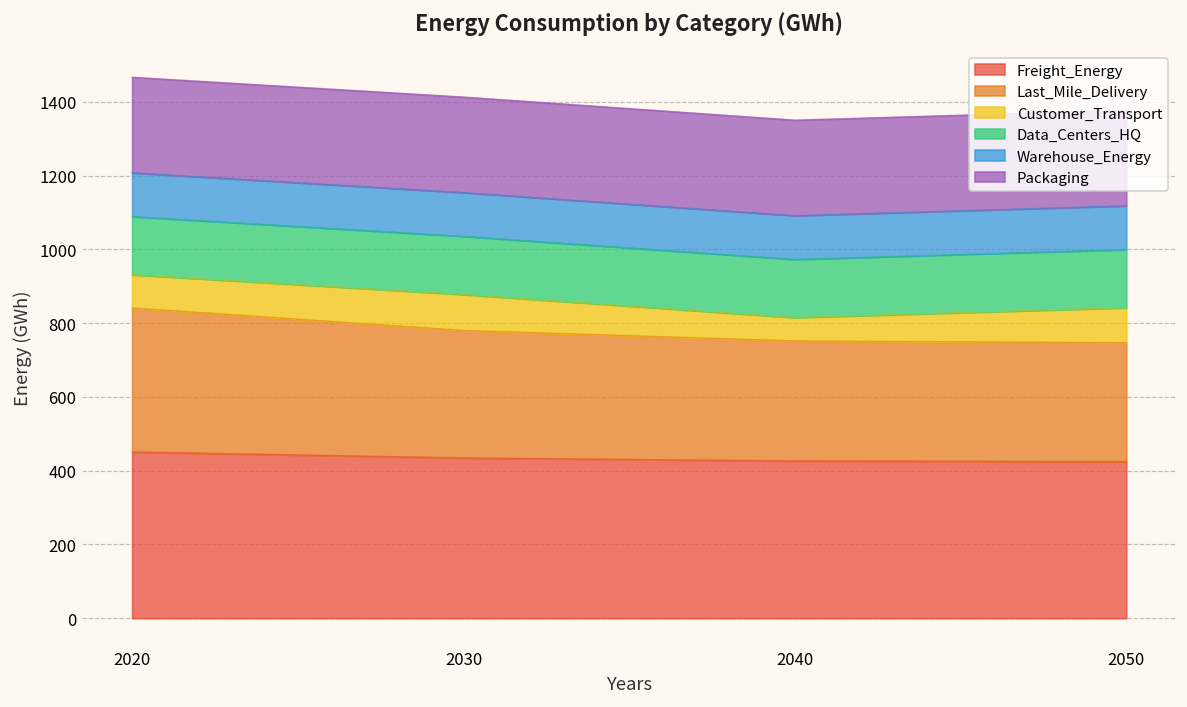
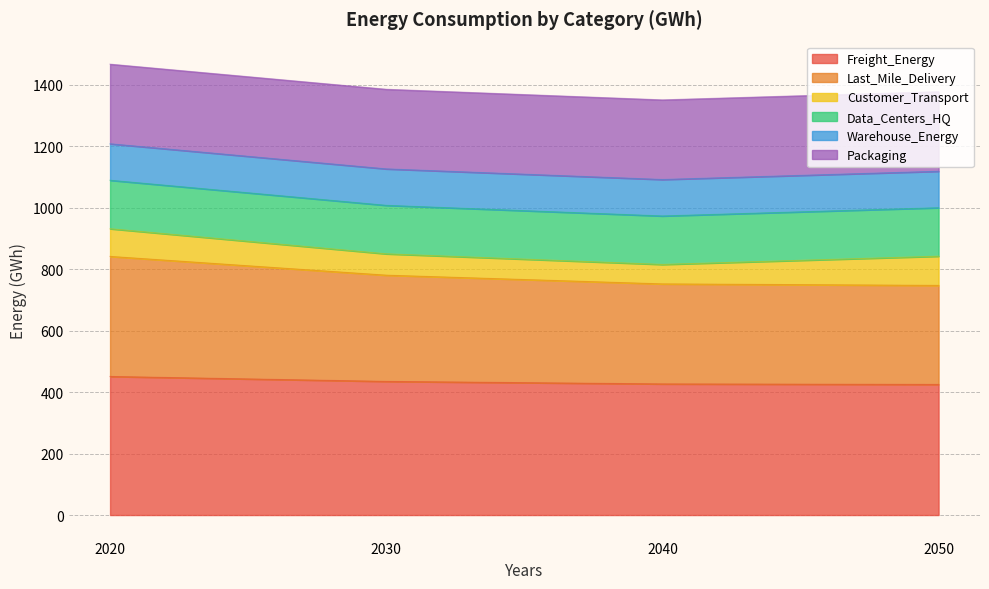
Customer_Transport, 2030: 100 -> 70
